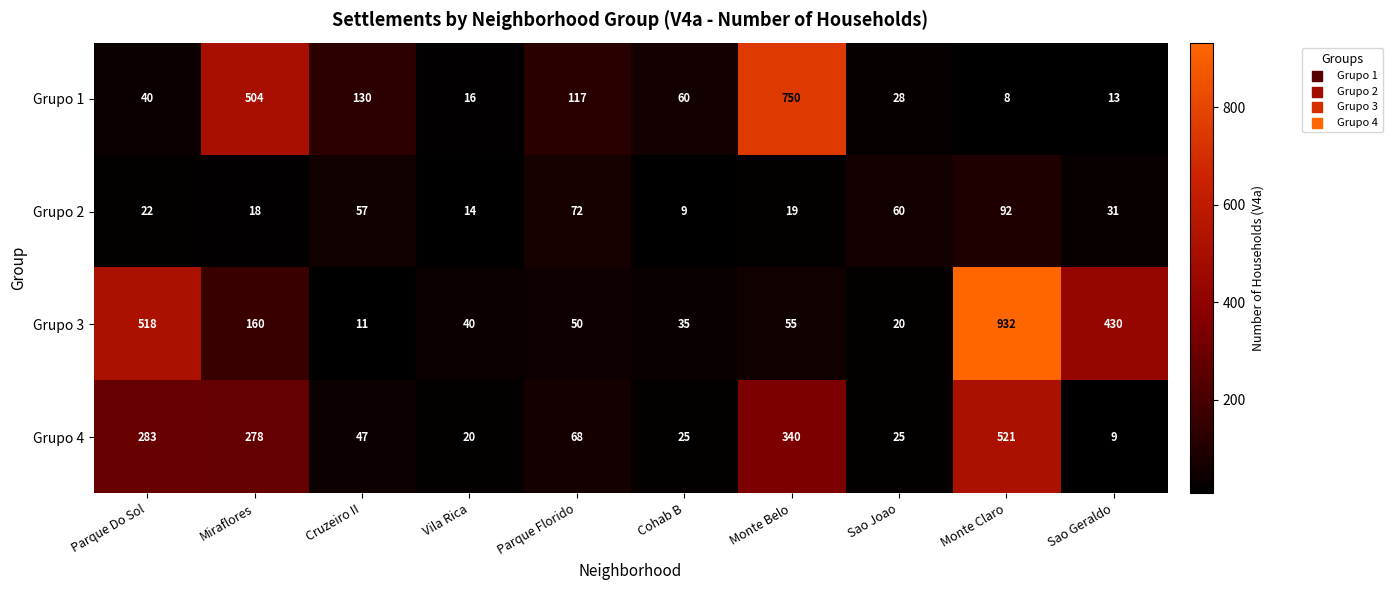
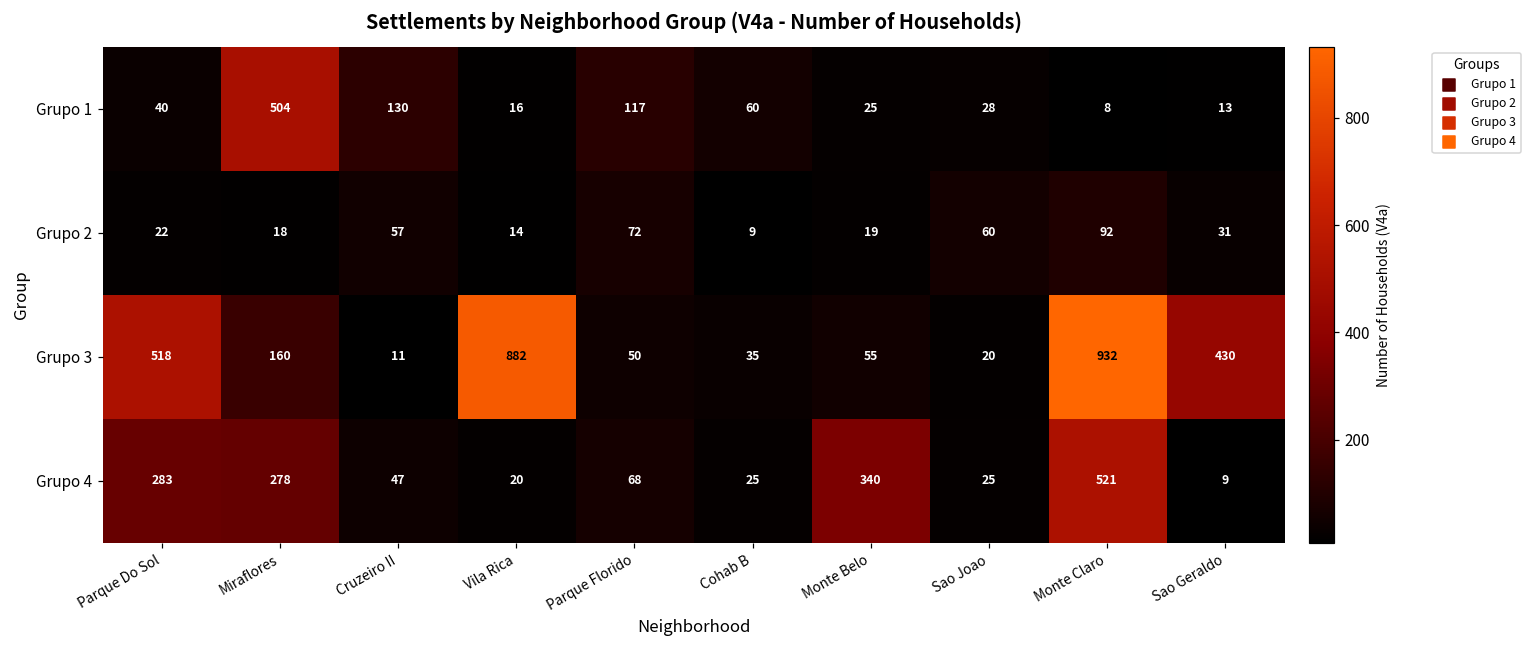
Grupo 1, Monte Belo: 750 -> 25
Grupo 3, Vila Rica: 40 -> 882
